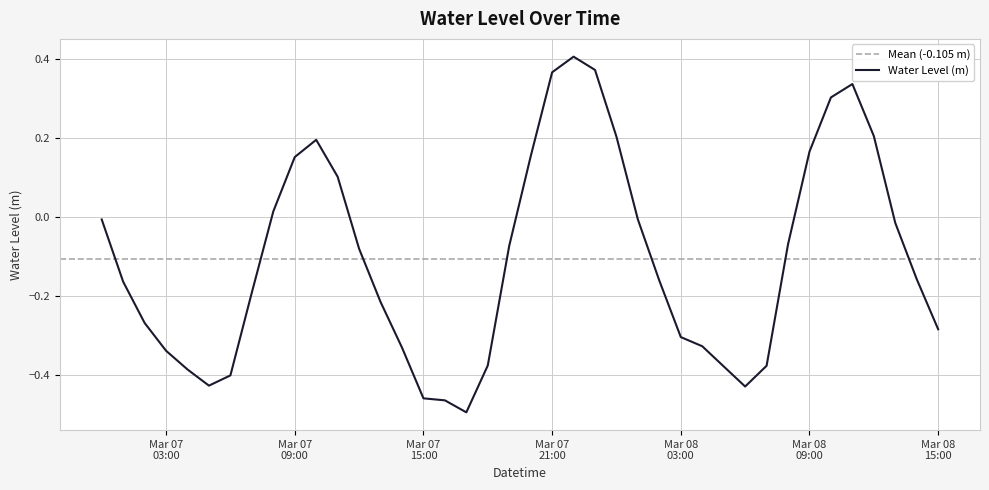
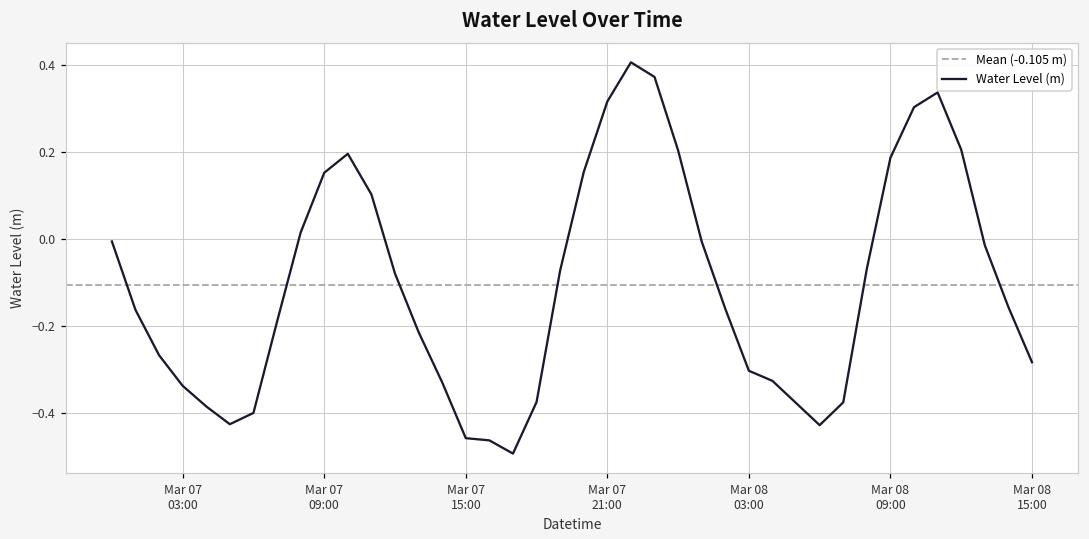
Mar 07 21:00: 0.37 -> 0.32
Mar 08 09:00: 0.17 -> 0.19
